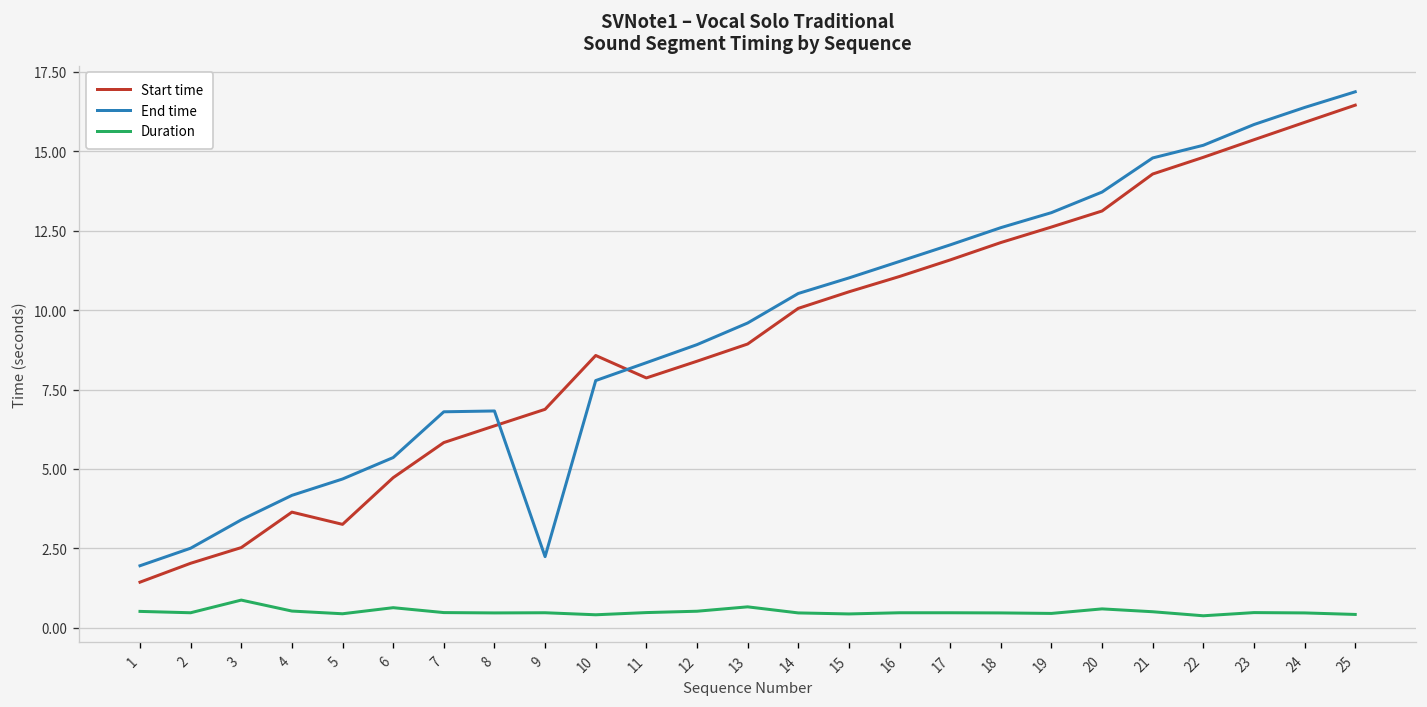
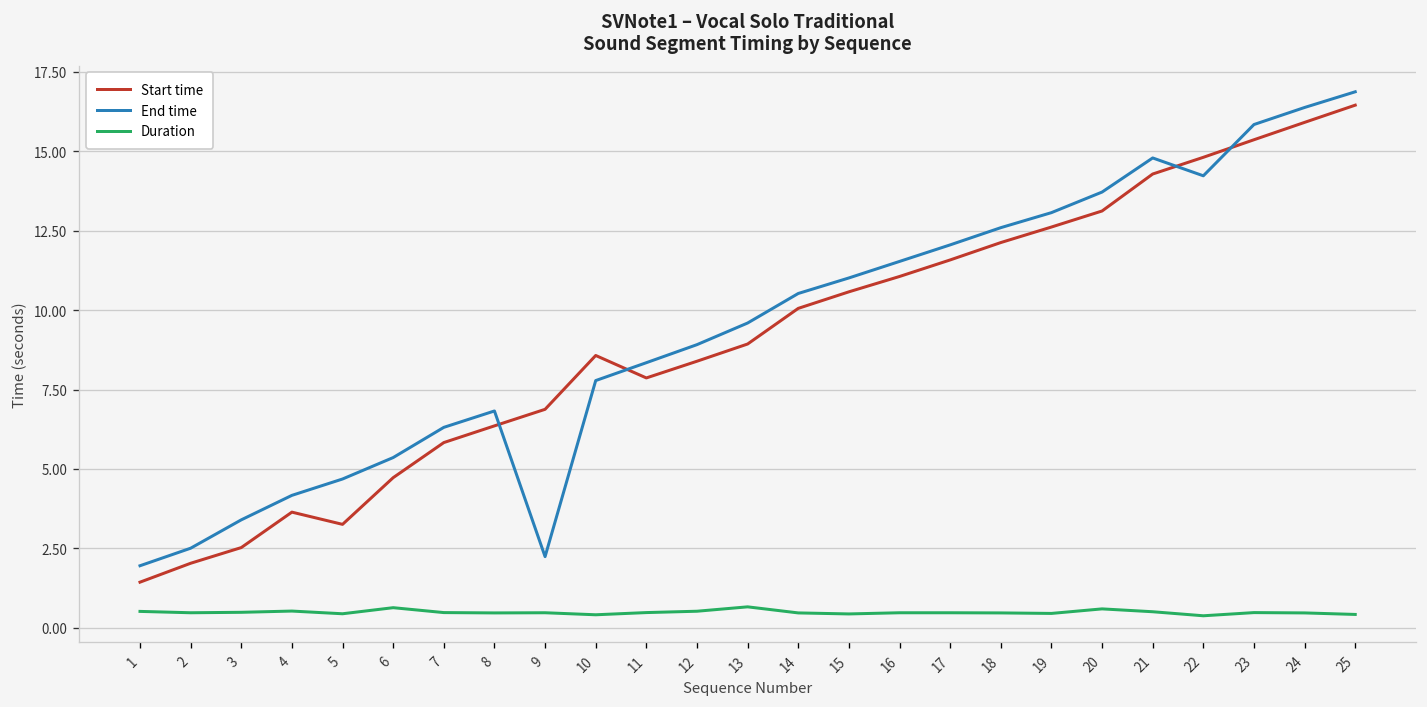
Duration, 3: 0.9 -> 0.5
End time, 7: 6.8 -> 6.3
End time, 22: 15.2 -> 14.2
